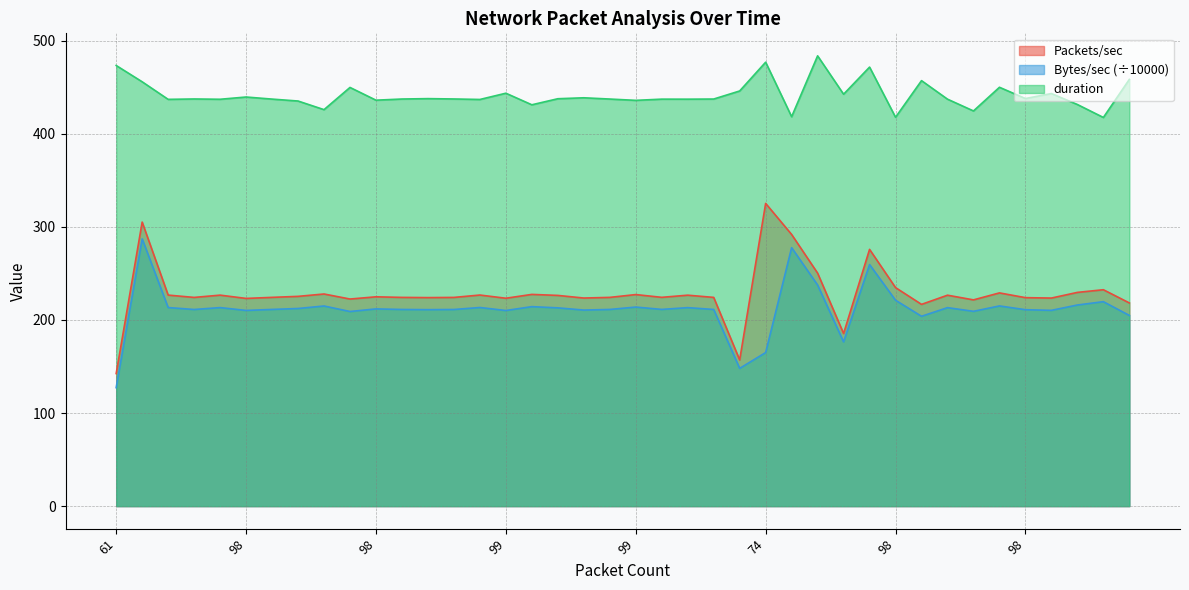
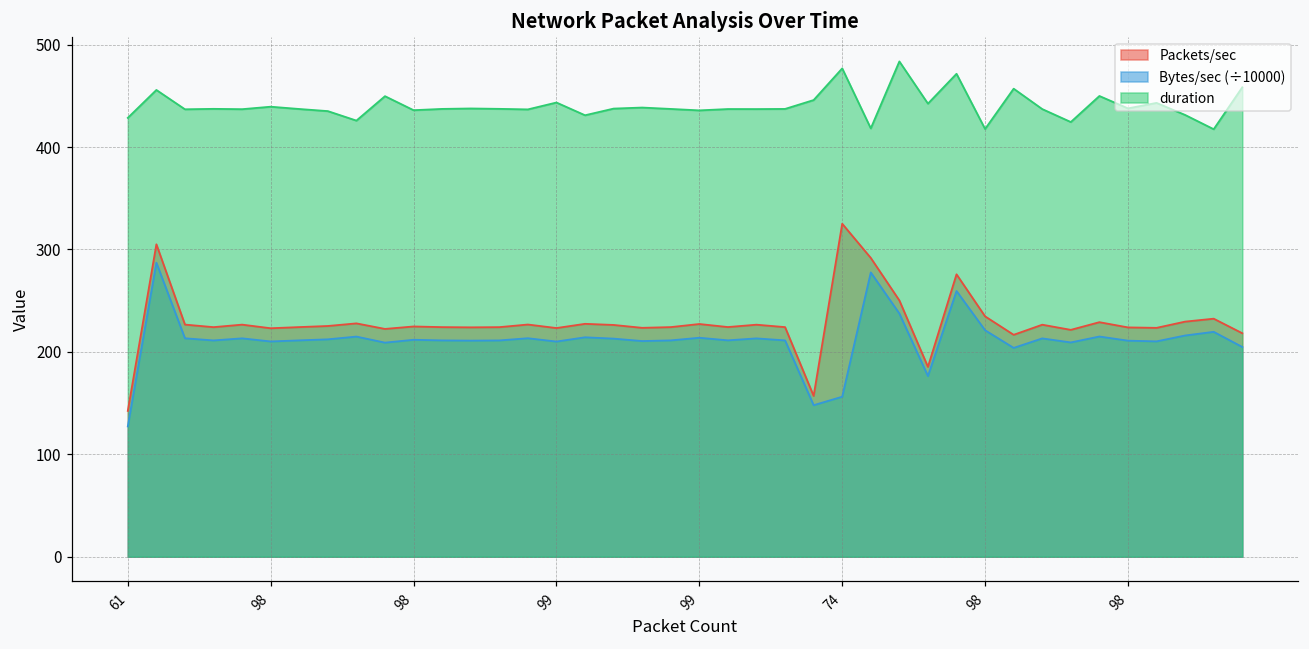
duration, 61: 470 -> 430
Bytes/sec (÷10000), 74: 165 -> 156
